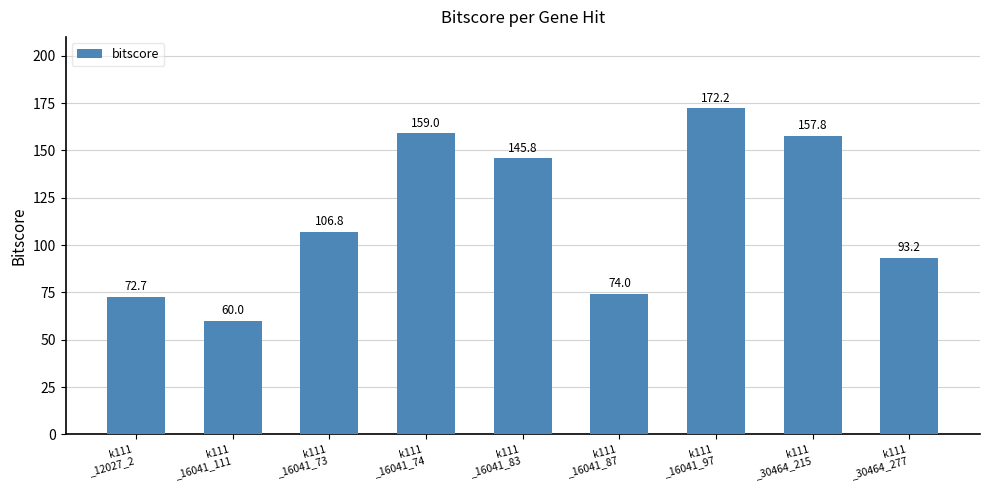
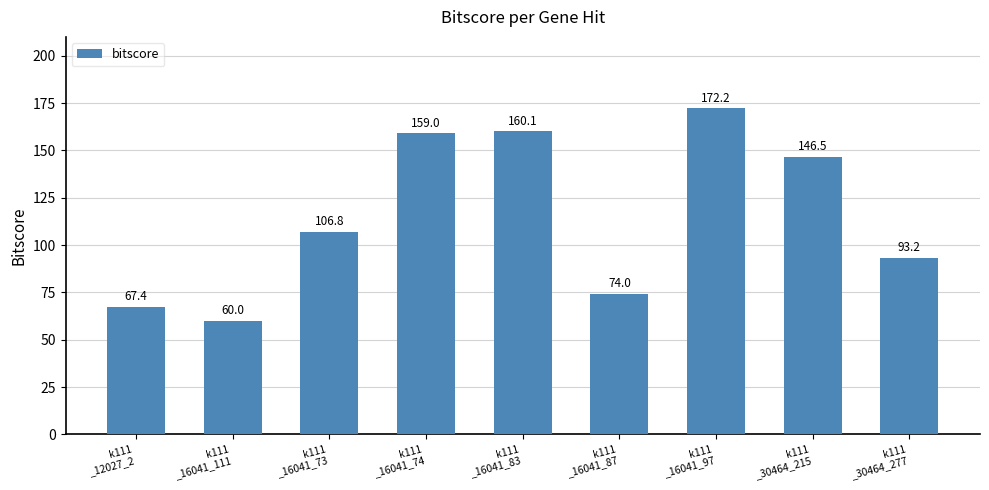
k111 _12027_2: 72.7 -> 67.4
k111 _16041_83: 145.8 -> 160.1
k111 _30464_215: 157.8 -> 146.5
